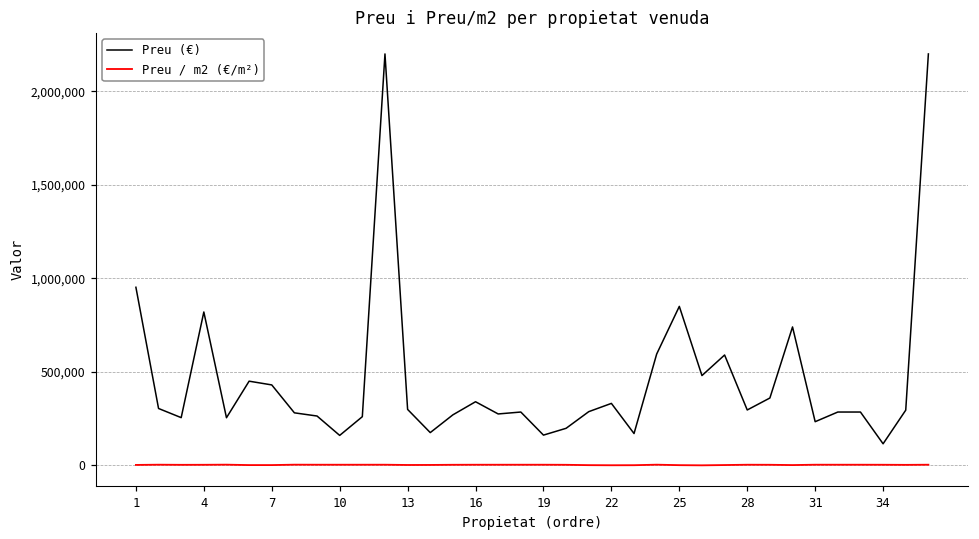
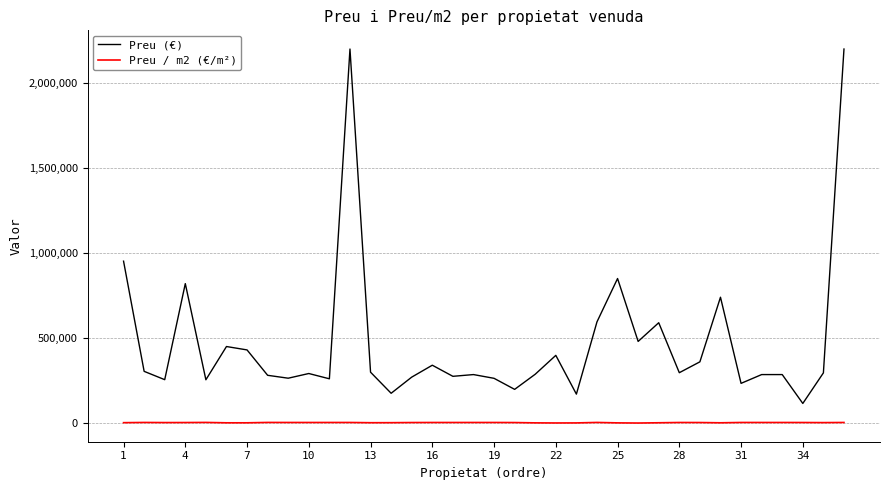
Preu (€), 10: 160,000 -> 290,000
Preu (€), 19: 160,000 -> 260,000
Preu (€), 22: 330,000 -> 400,000
